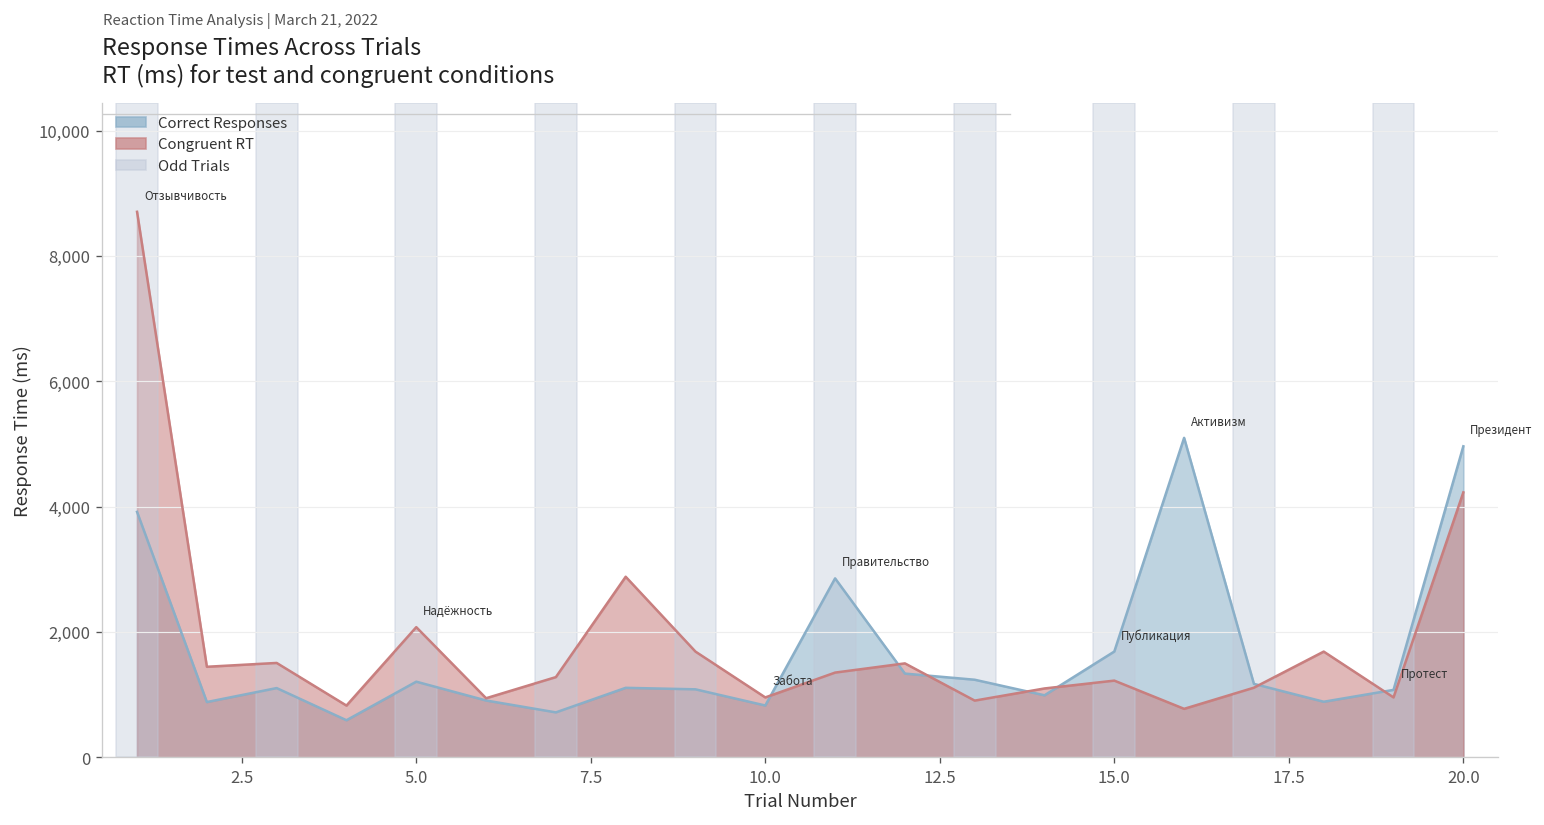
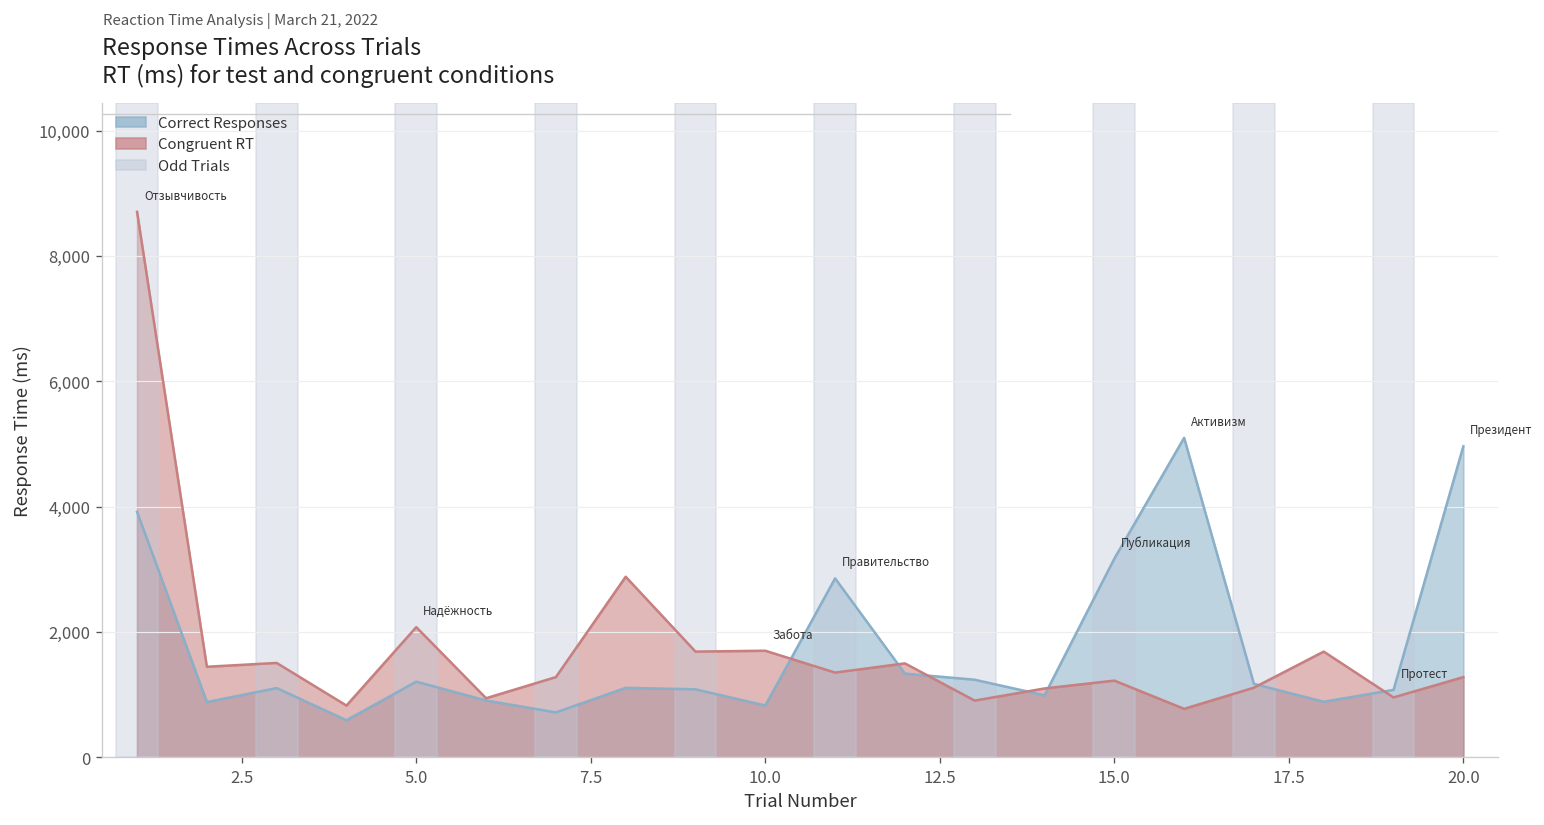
Congruent RT, 10.0: 1,000 -> 1,700
Correct Responses, 15.0: 1,700 -> 3,200
Congruent RT, 20.0: 4,200 -> 1,300
